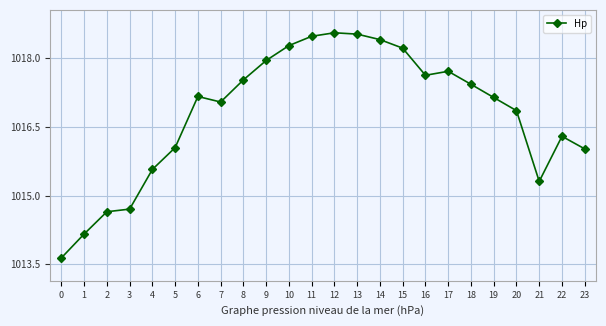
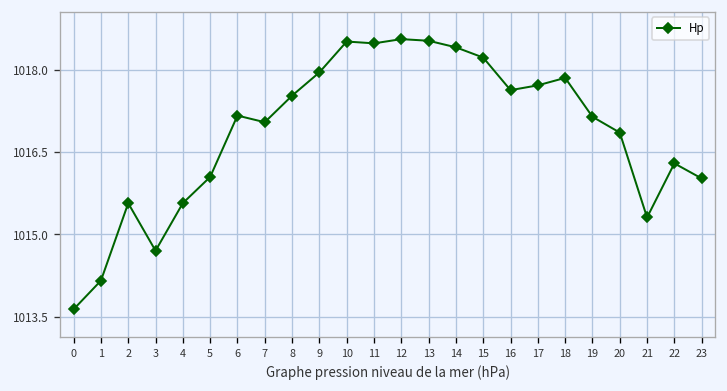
2: 1014.6 -> 1015.6
10: 1018.3 -> 1018.5
18: 1017.4 -> 1017.9
